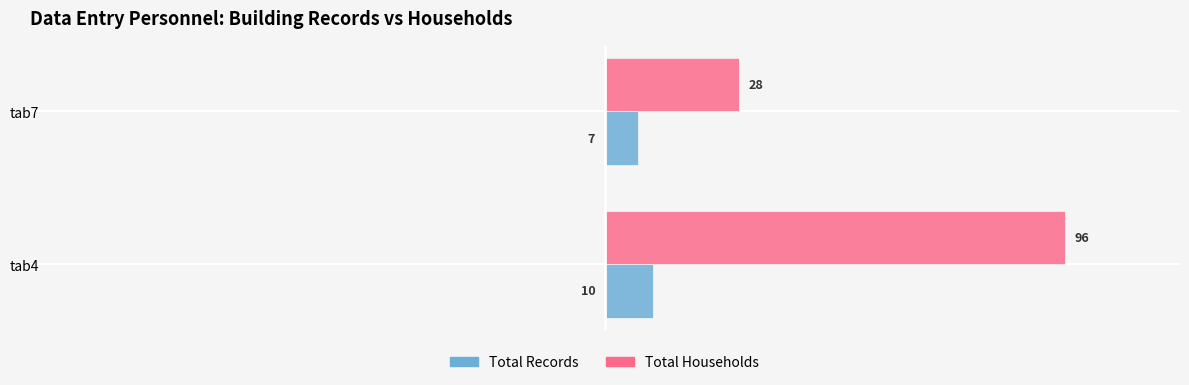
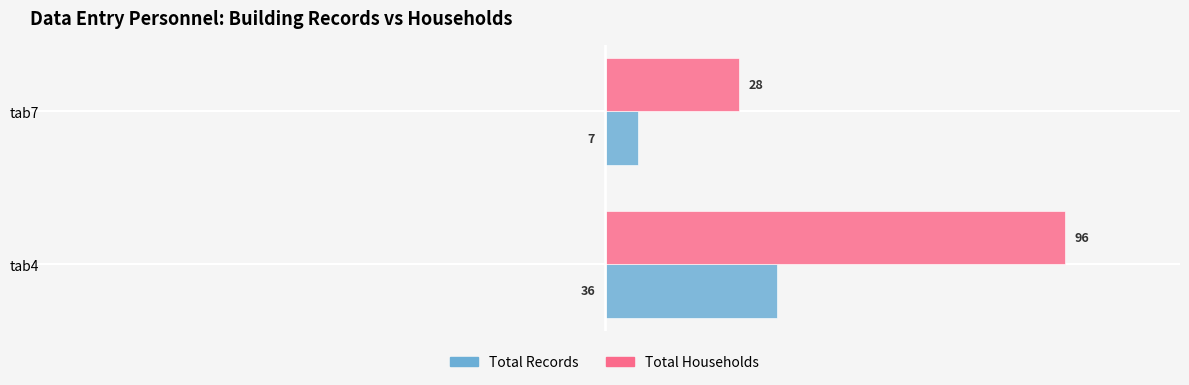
Total Records, tab4: 10 -> 36
